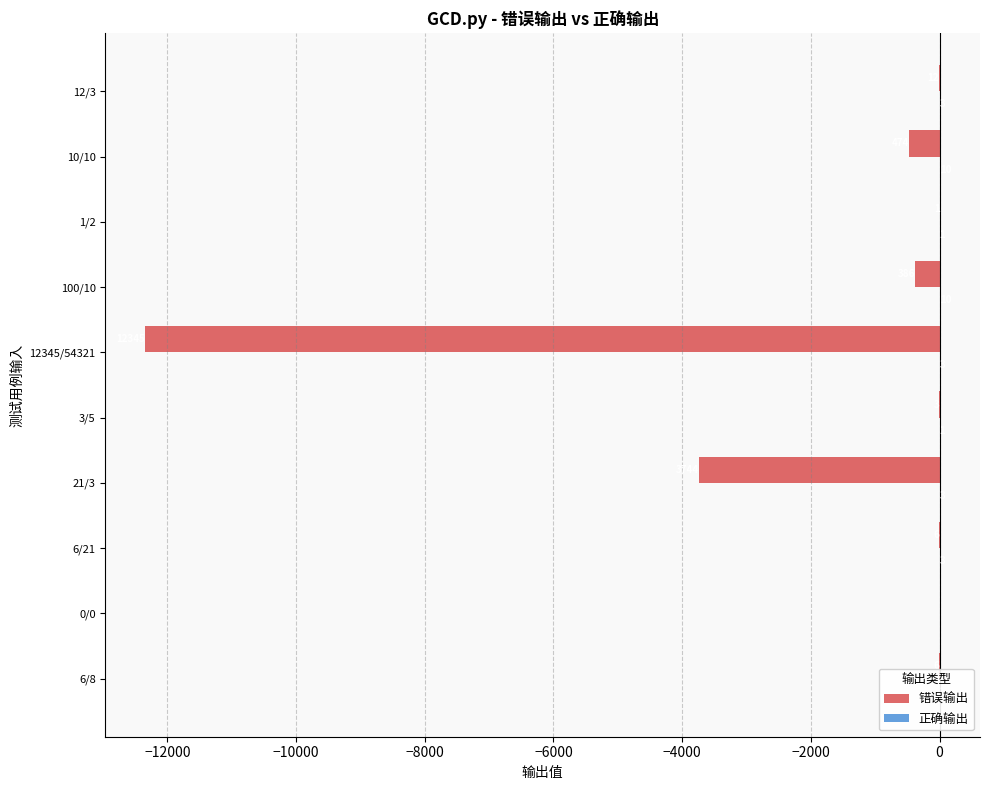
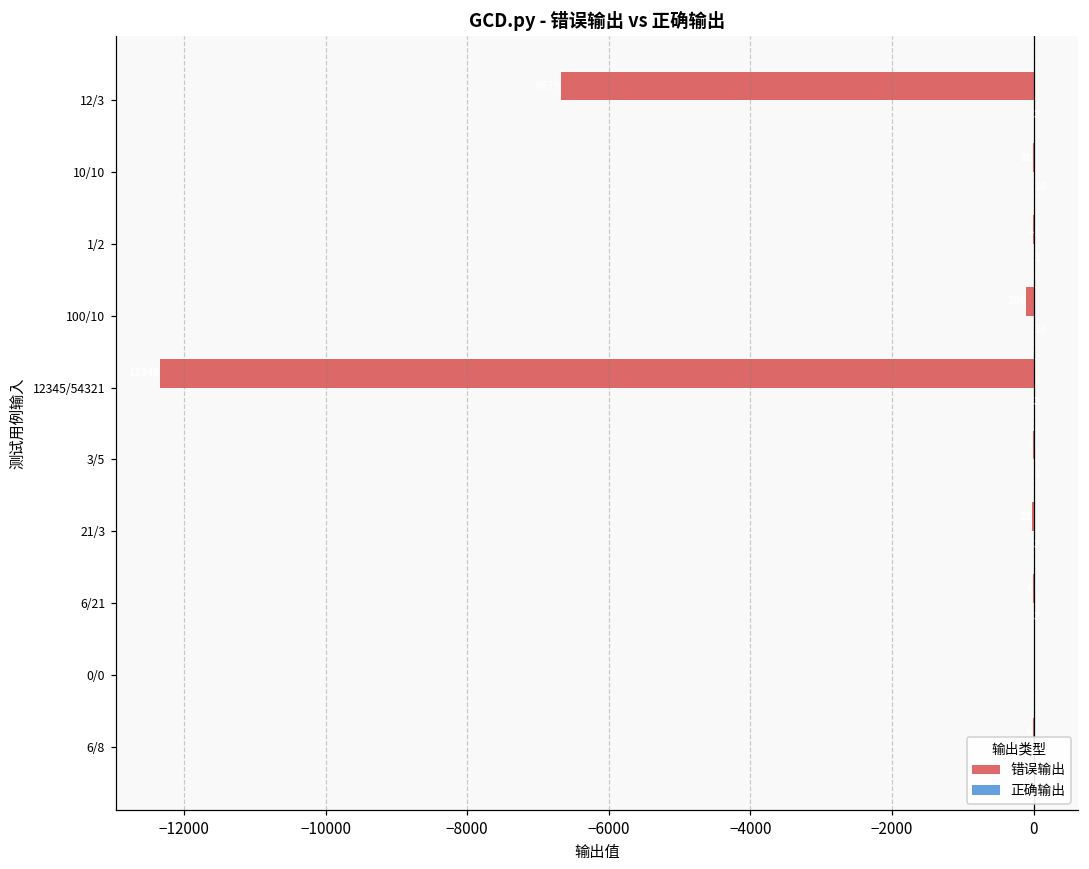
错误输出, 12/3: 0 -> -6700
错误输出, 10/10: -500 -> 0
错误输出, 100/10: -400 -> -100
错误输出, 21/3: -3700 -> 0
